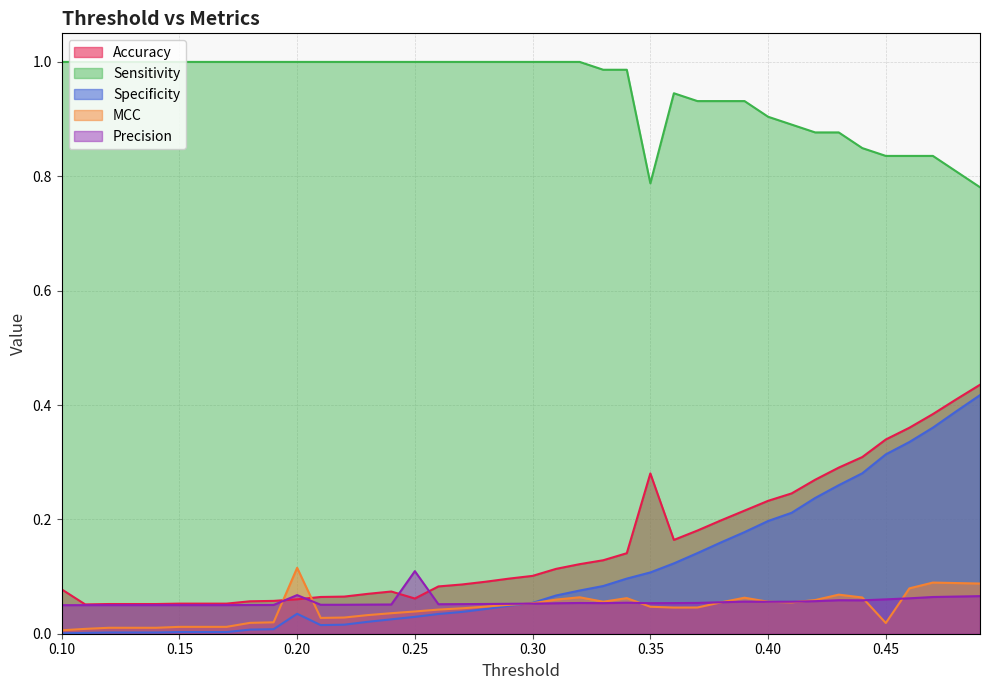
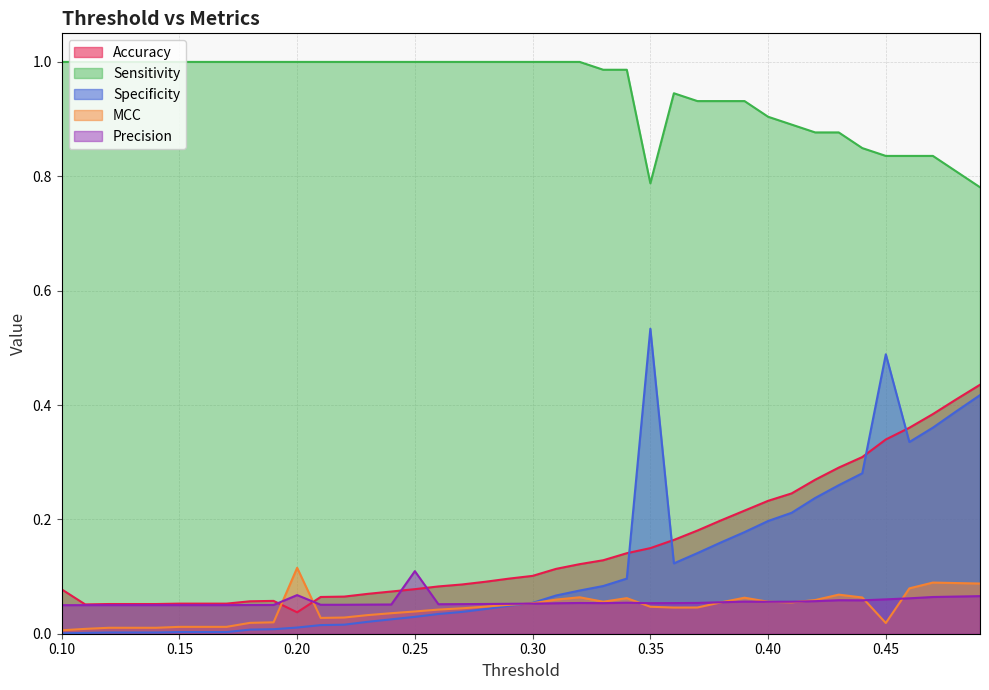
Accuracy, 0.20: 0.06 -> 0.04
Specificity, 0.20: 0.03 -> 0.01
Accuracy, 0.25: 0.06 -> 0.08
Accuracy, 0.35: 0.28 -> 0.15
Specificity, 0.35: 0.11 -> 0.53
Specificity, 0.45: 0.31 -> 0.49
